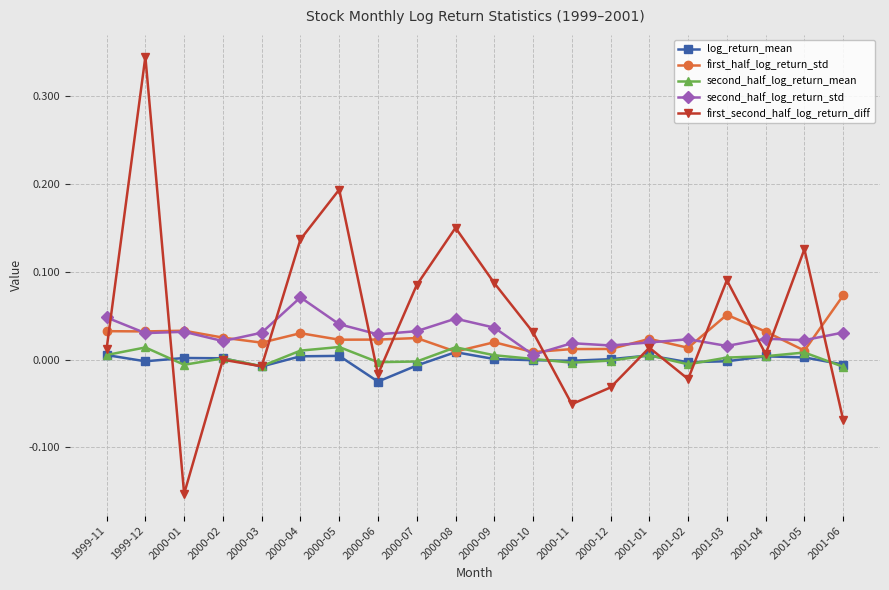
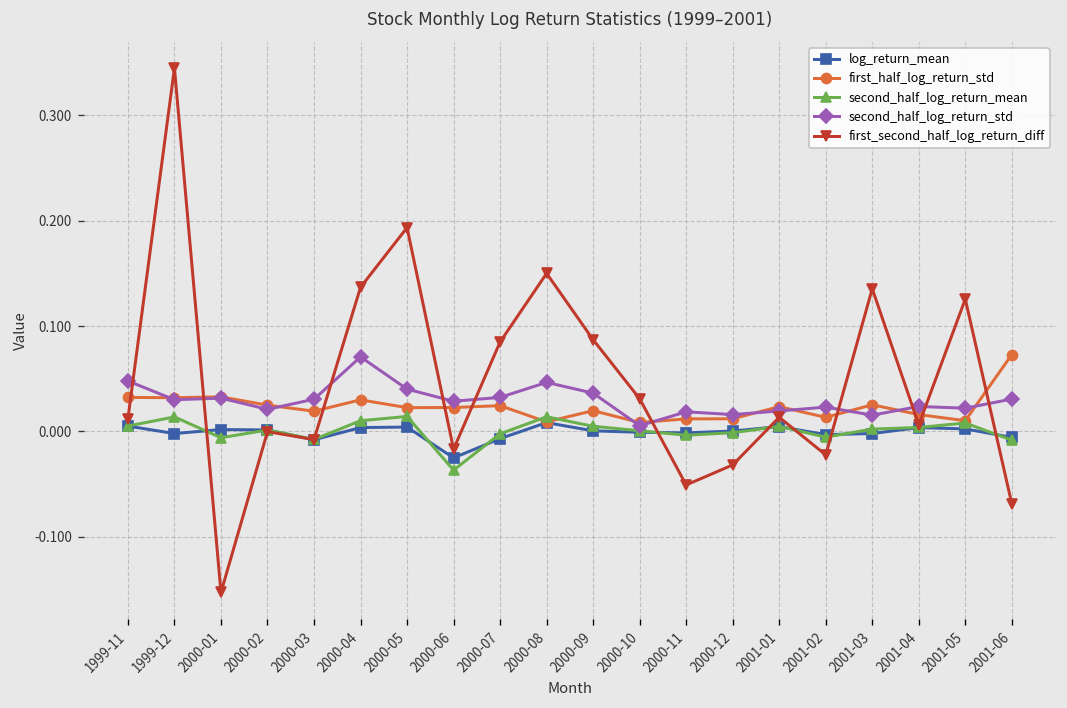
second_half_log_return_mean, 2000-06: 0.00 -> -0.04
first_half_log_return_std, 2001-03: 0.05 -> 0.03
first_second_half_log_return_diff, 2001-03: 0.09 -> 0.14
first_half_log_return_std, 2001-04: 0.03 -> 0.02
